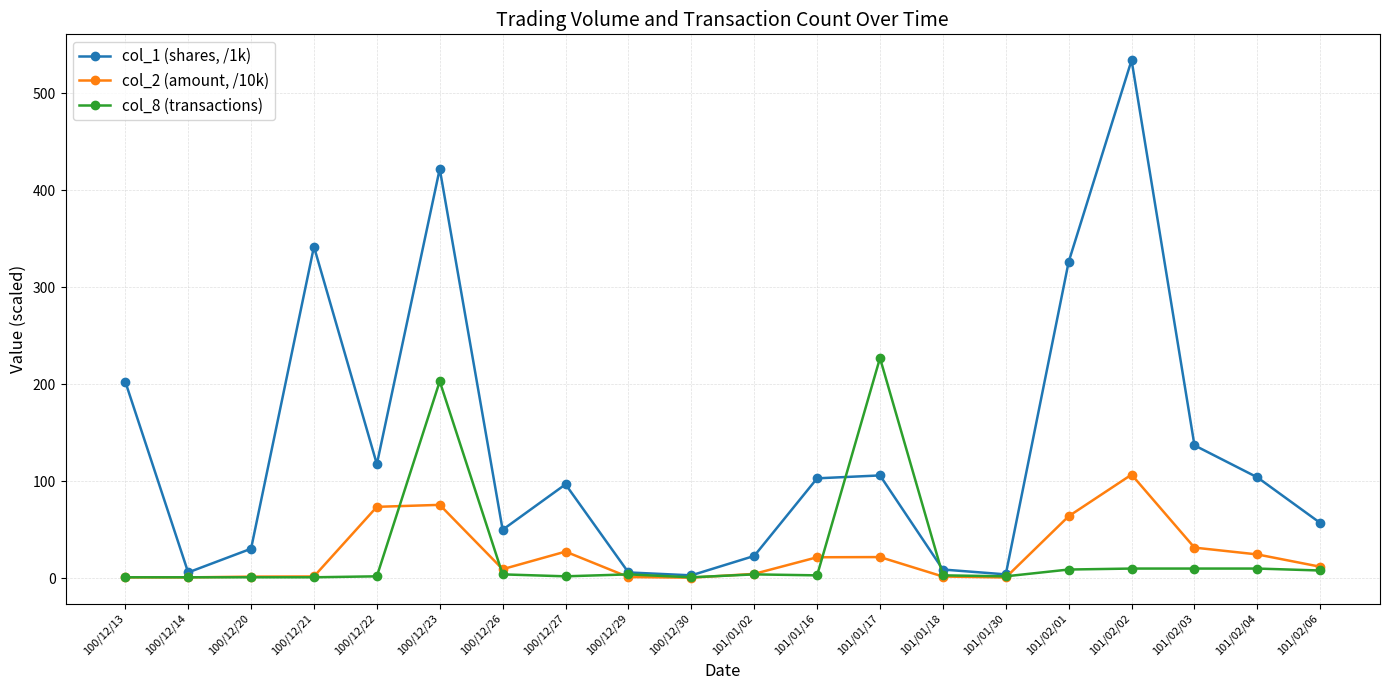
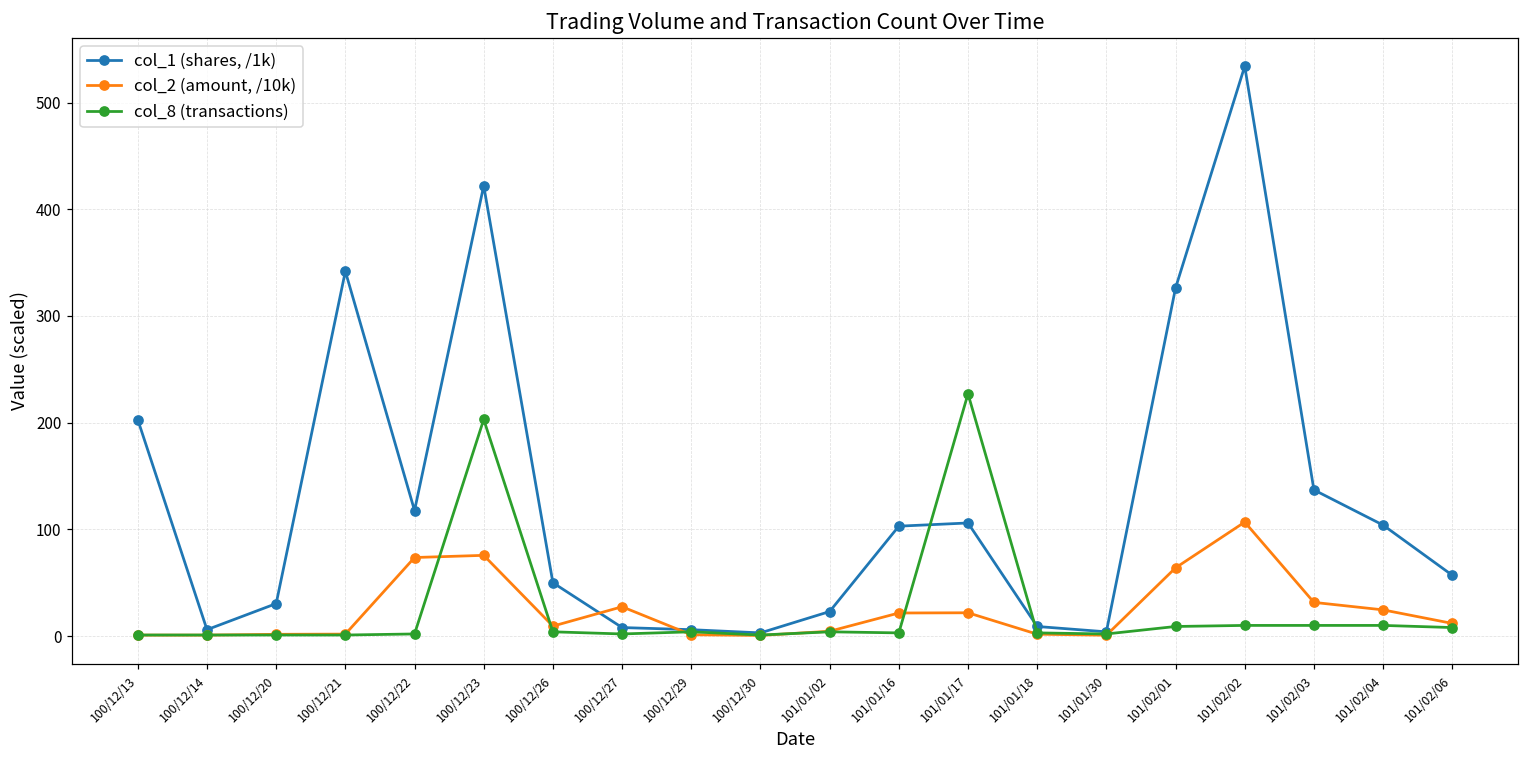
col_1 (shares, /1k), 100/12/27: 100 -> 10
